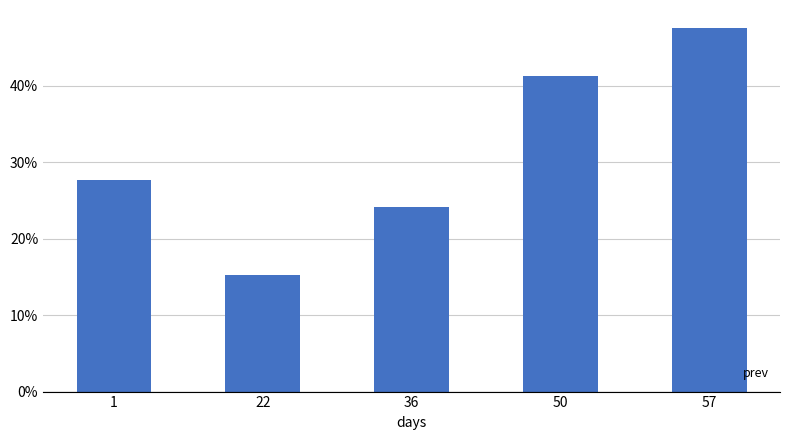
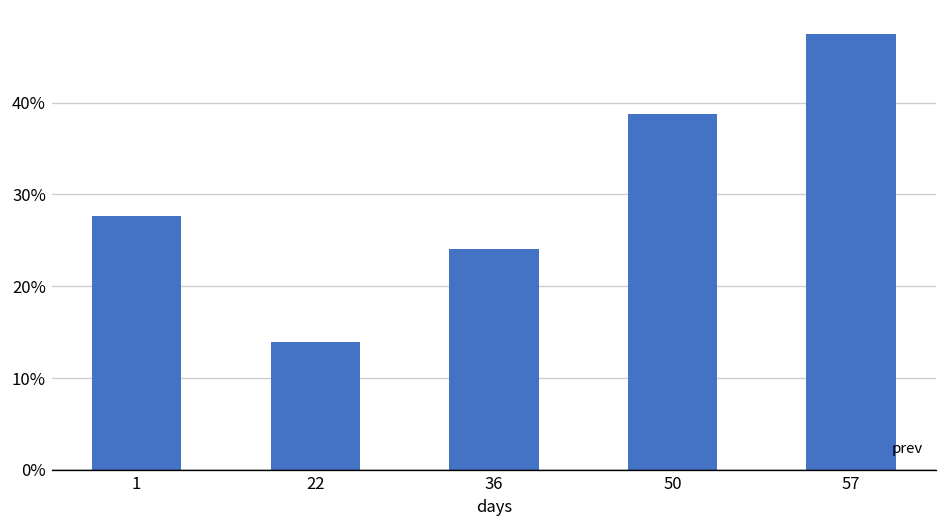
22: 15% -> 14%
50: 41% -> 39%
